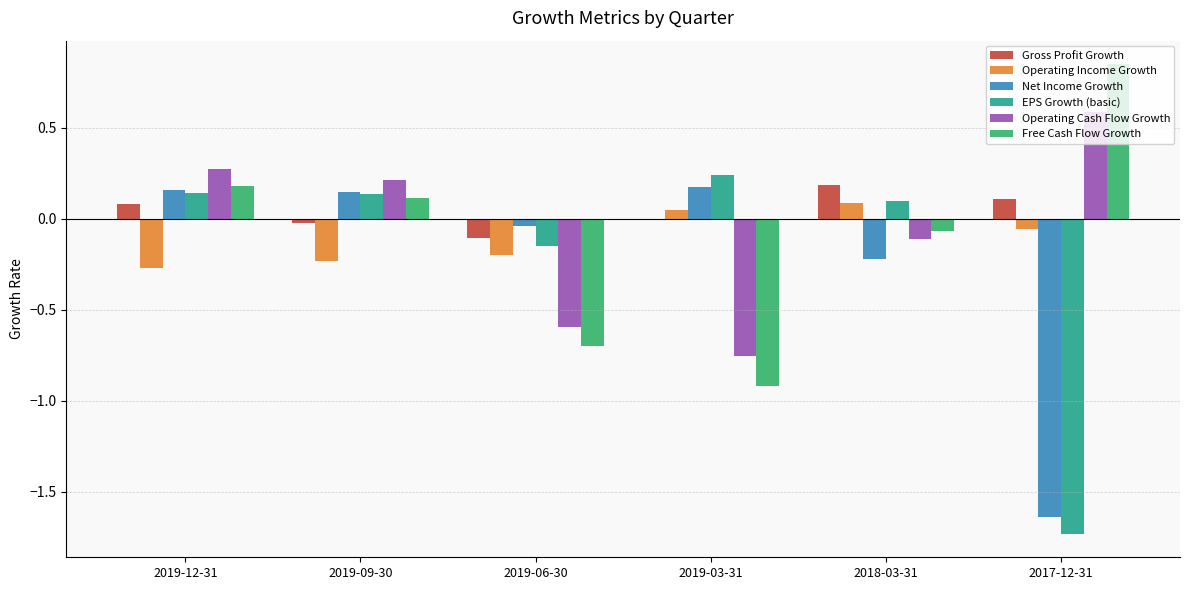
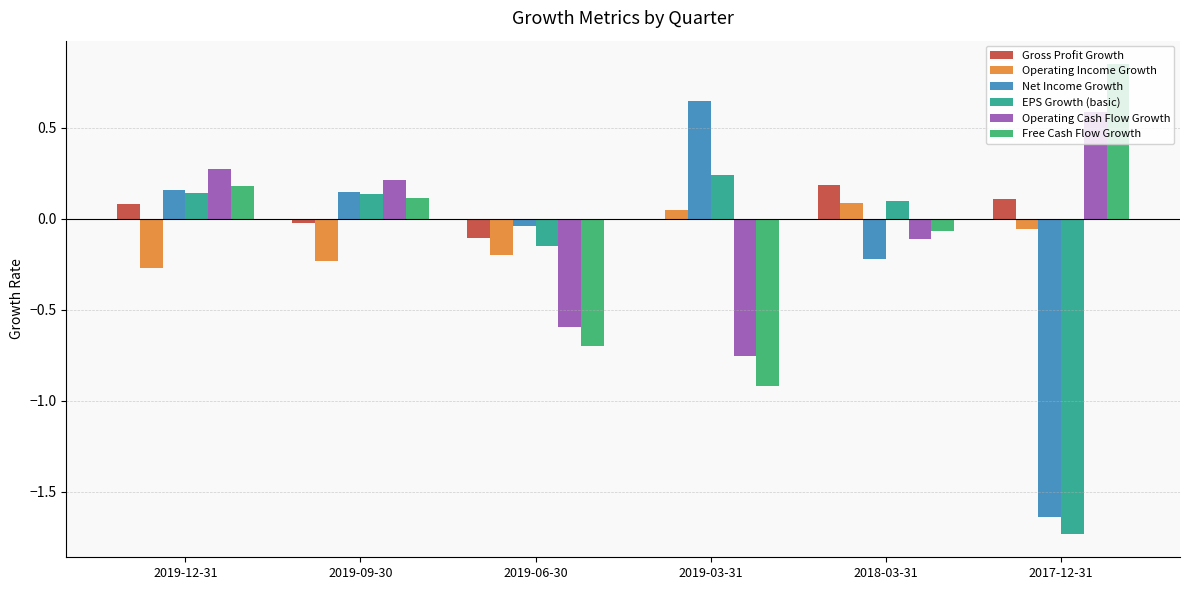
Net Income Growth, 2019-03-31: 0.17 -> 0.64
